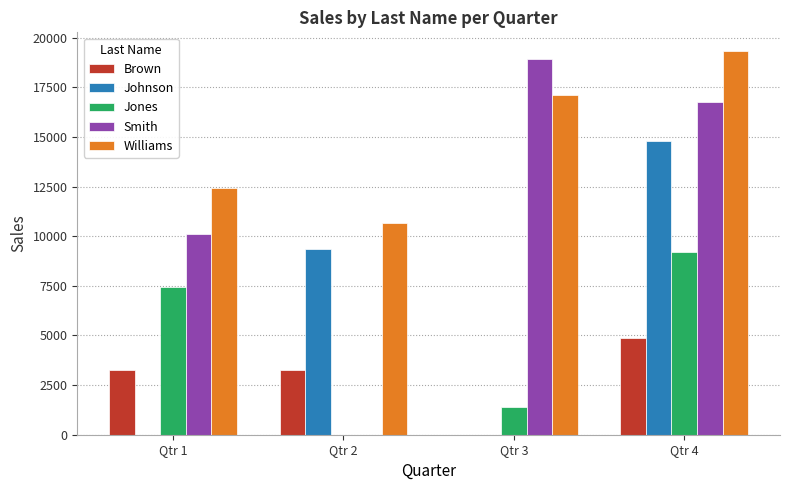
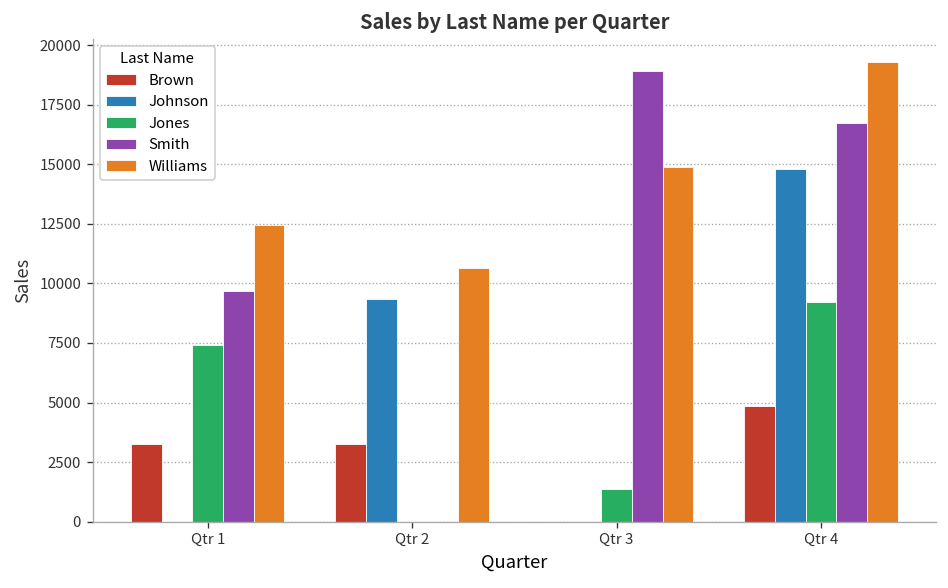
Smith, Qtr 1: 10100 -> 9700
Williams, Qtr 3: 17100 -> 14900
